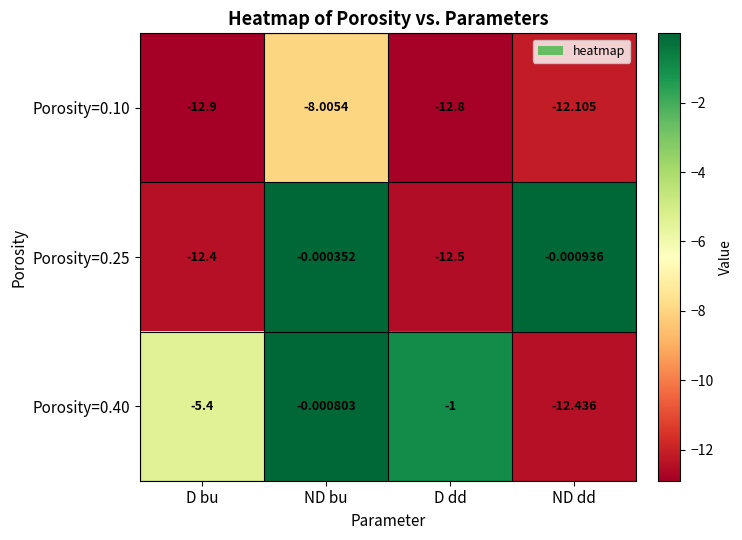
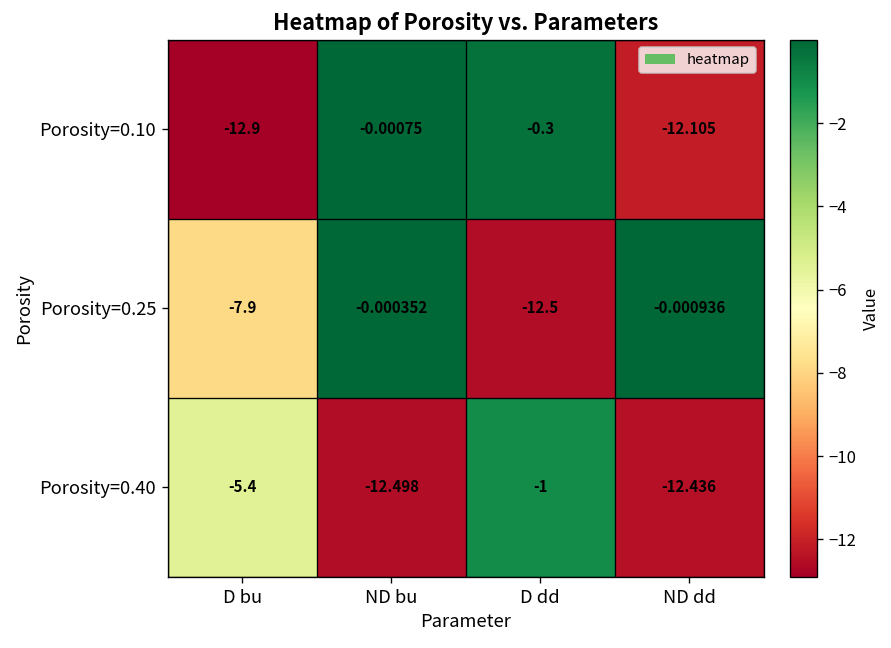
Porosity=0.10, ND bu: -8.0054 -> -0.00075
Porosity=0.10, D dd: -12.8 -> -0.3
Porosity=0.25, D bu: -12.4 -> -7.9
Porosity=0.40, ND bu: -0.000803 -> -12.498
